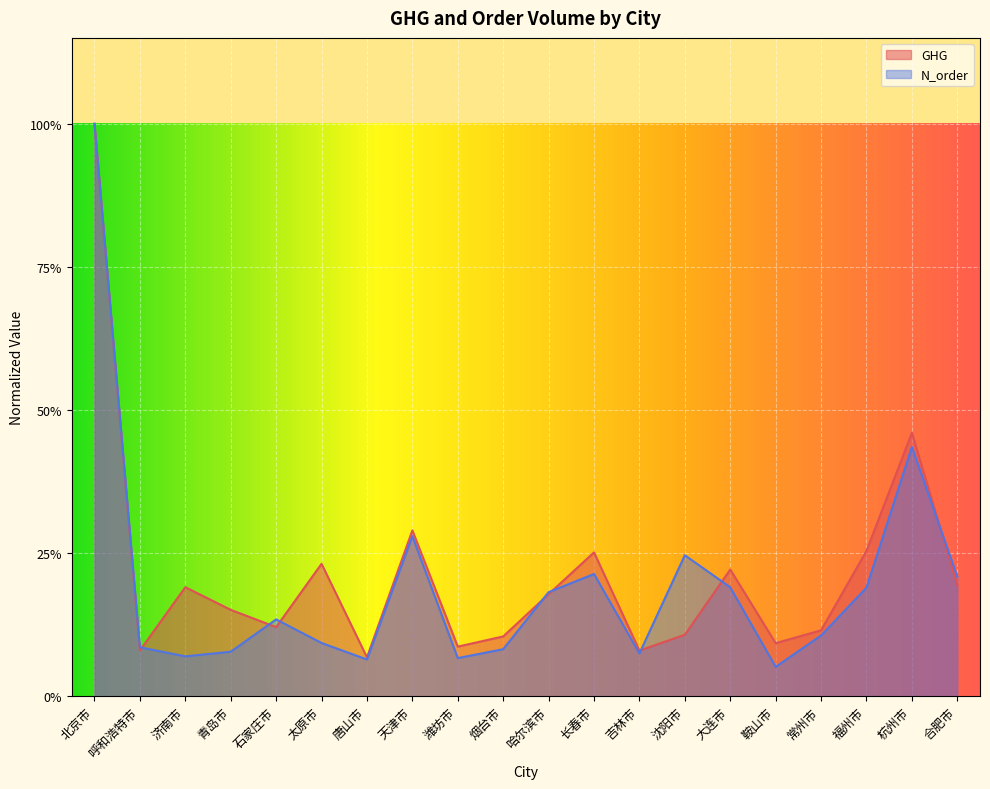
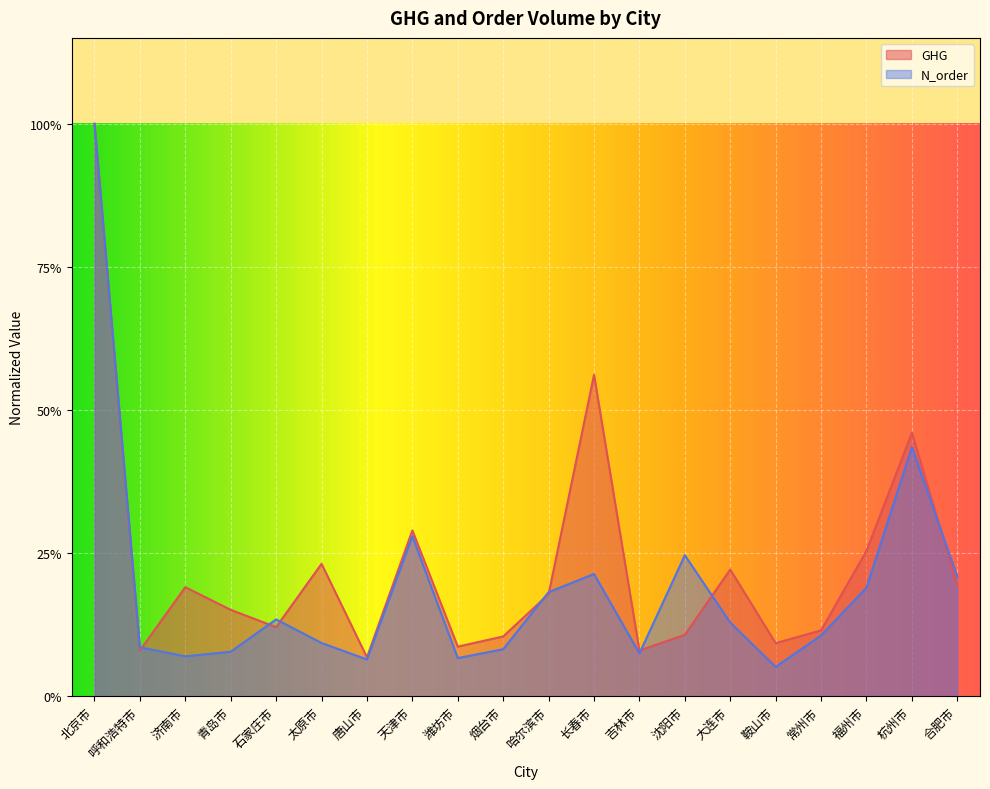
GHG, 长春市: 25% -> 56%
N_order, 大连市: 19% -> 13%
